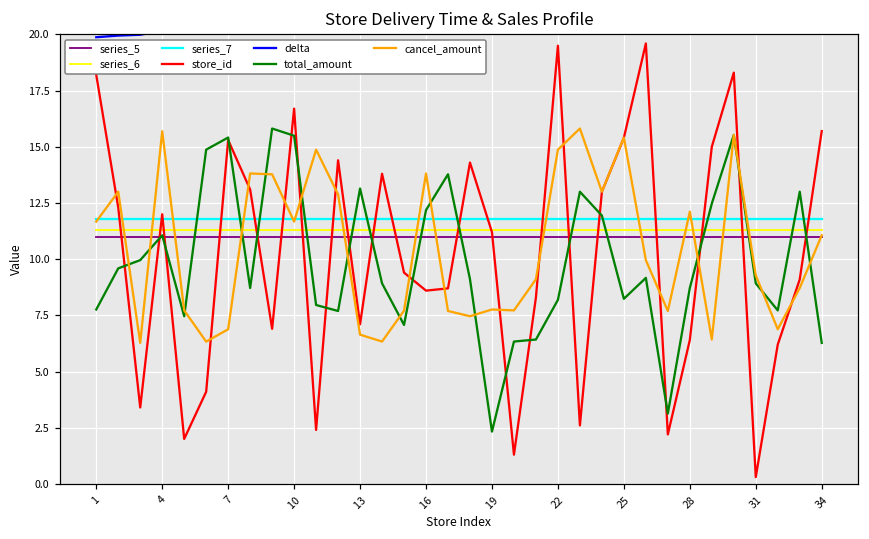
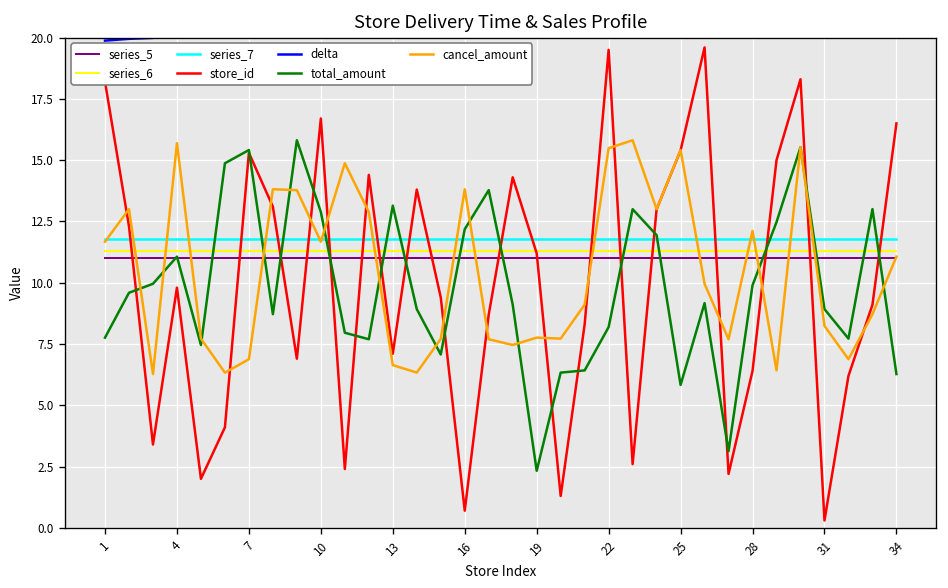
store_id, 4: 12.0 -> 9.8
total_amount, 10: 15.5 -> 12.9
store_id, 16: 8.6 -> 0.7
cancel_amount, 22: 14.9 -> 15.5
total_amount, 25: 8.2 -> 5.8
total_amount, 28: 8.7 -> 9.9
cancel_amount, 31: 9.3 -> 8.2
store_id, 34: 15.7 -> 16.5
